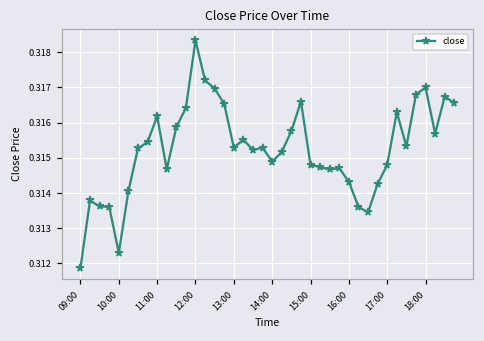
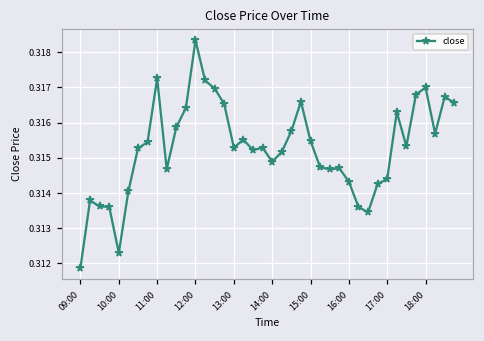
11:00: 0.3162 -> 0.3173
15:00: 0.3148 -> 0.3155
17:00: 0.3148 -> 0.3144
